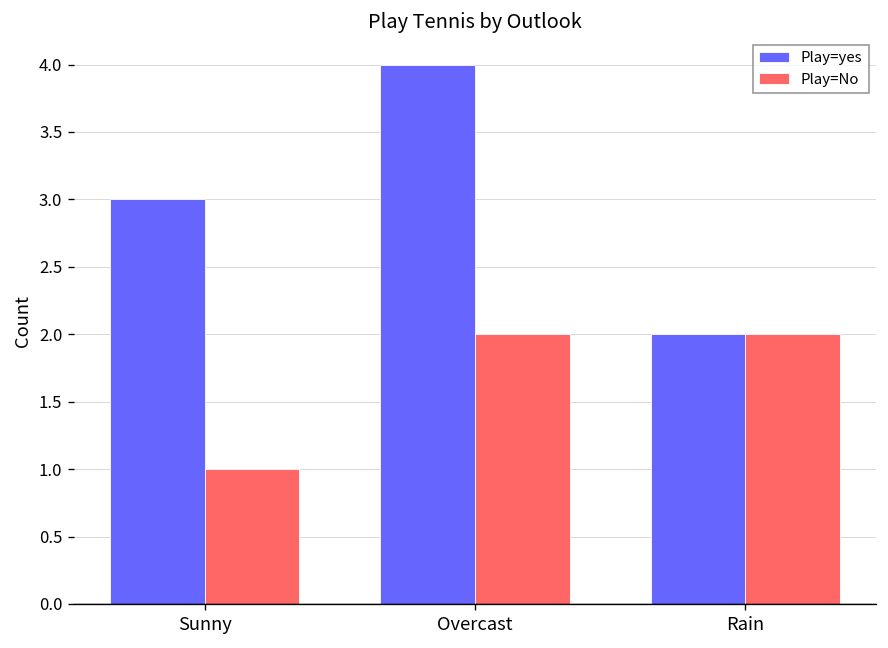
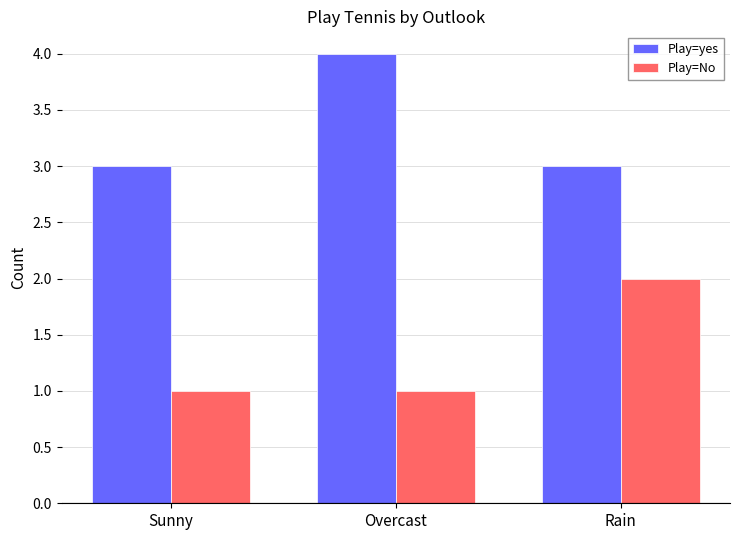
Play=No, Overcast: 2 -> 1
Play=yes, Rain: 2 -> 3
